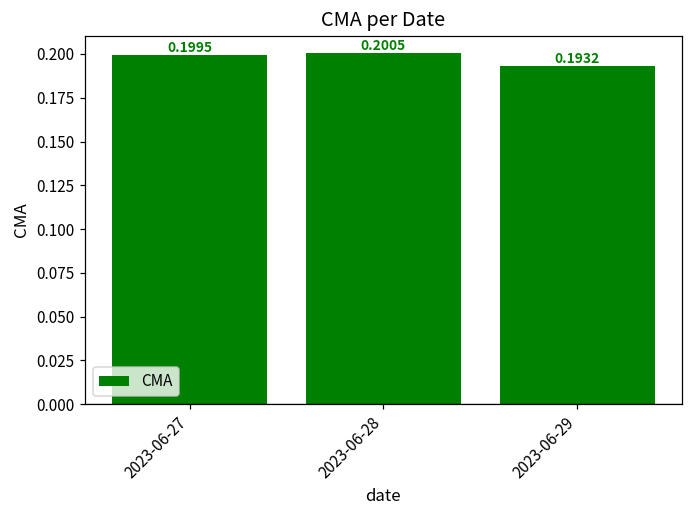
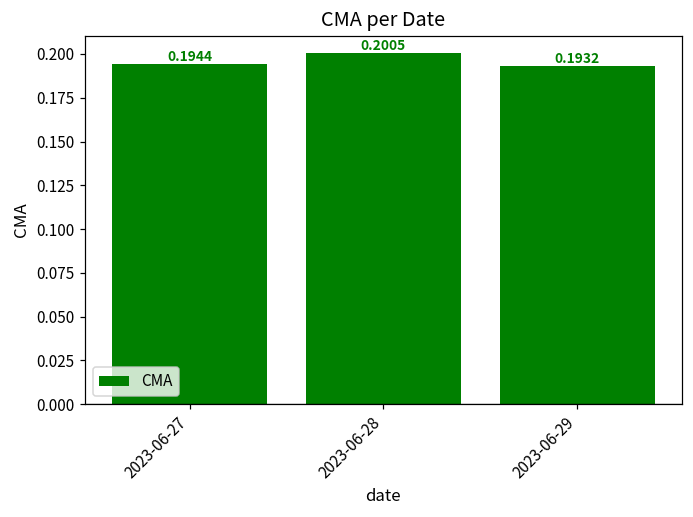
2023-06-27: 0.1995 -> 0.1944
